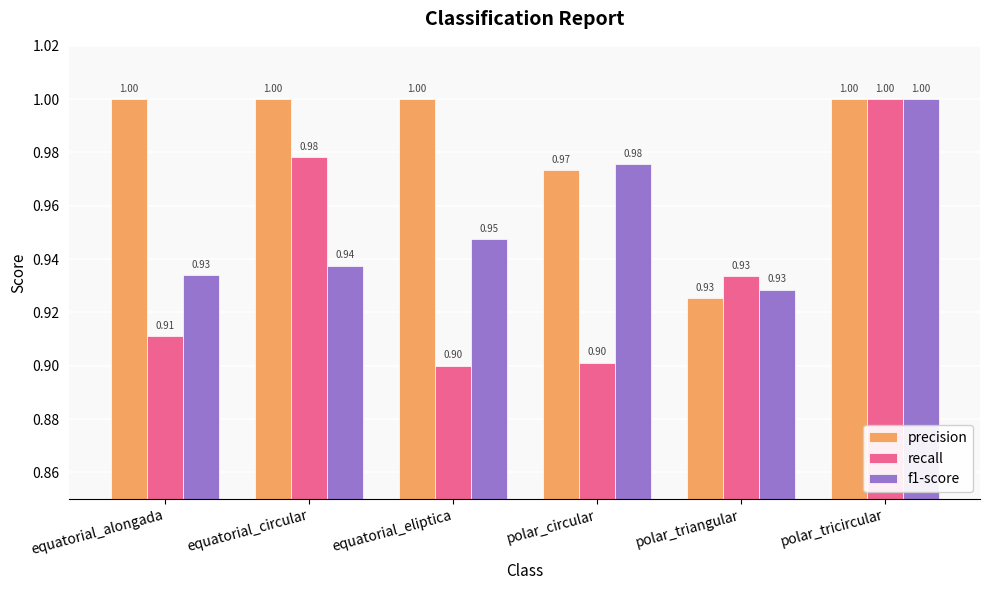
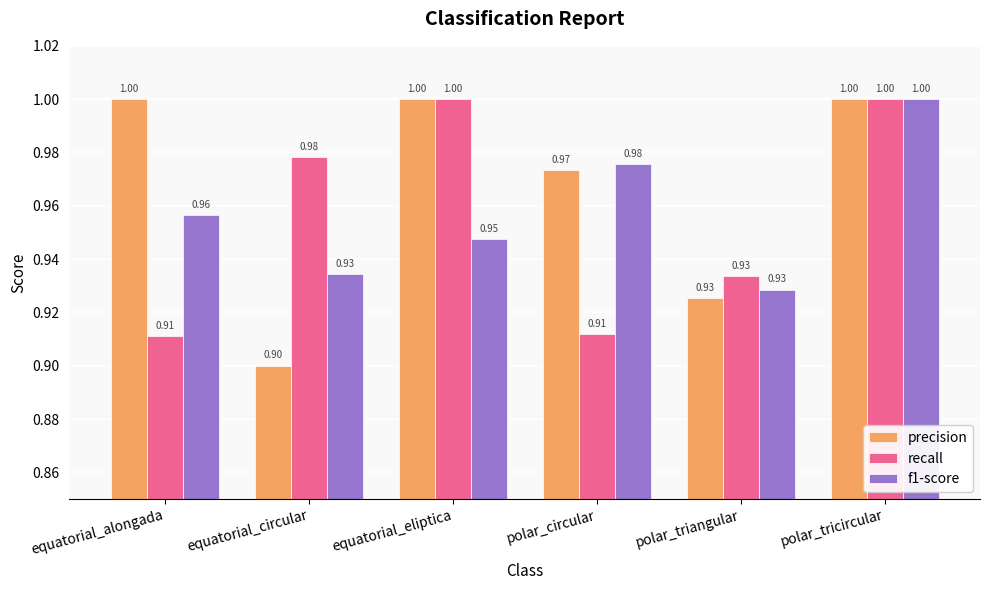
f1-score, equatorial_alongada: 0.93 -> 0.96
precision, equatorial_circular: 1.00 -> 0.90
f1-score, equatorial_circular: 0.94 -> 0.93
recall, equatorial_eliptica: 0.90 -> 1.00
recall, polar_circular: 0.90 -> 0.91
